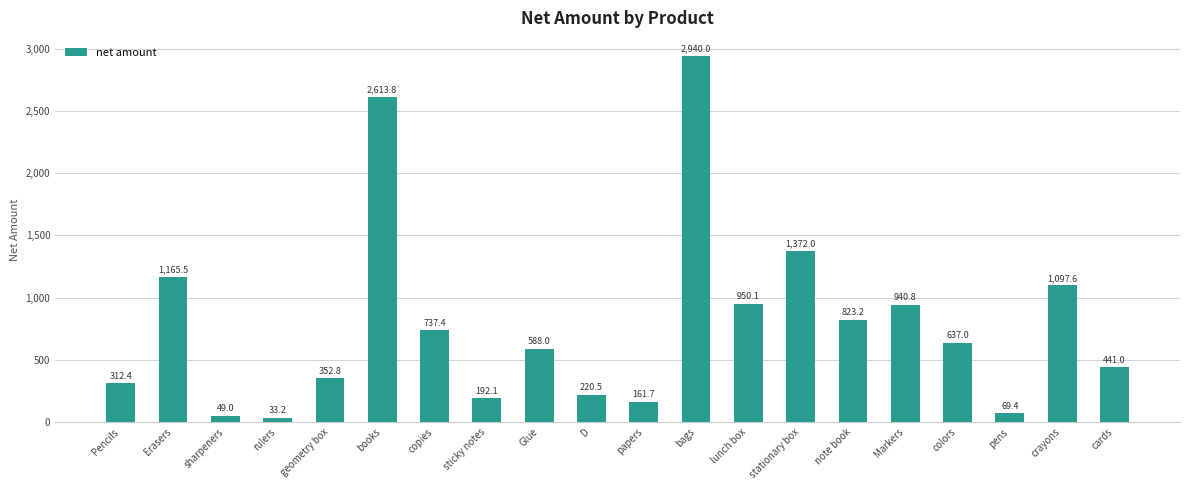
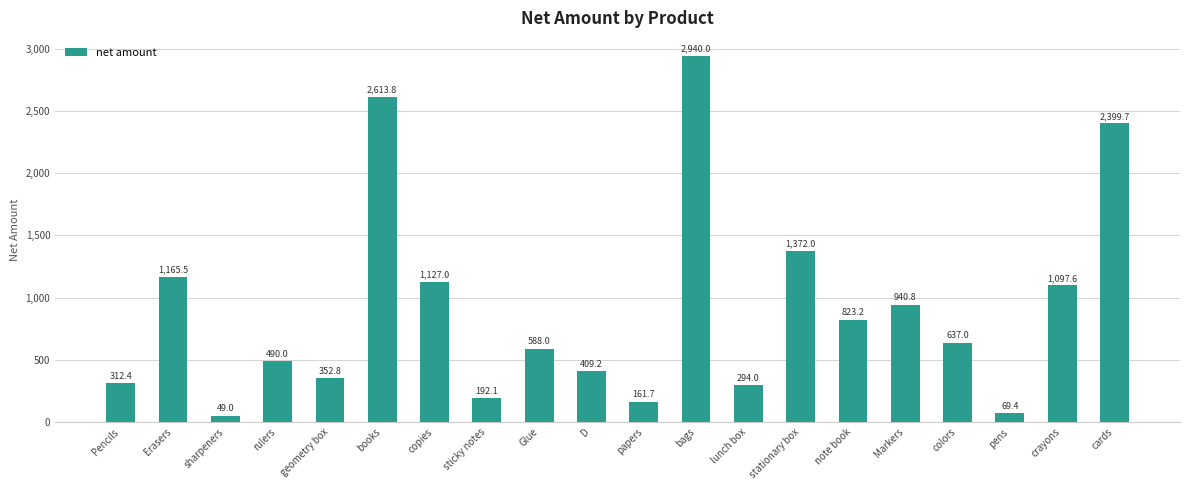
rulers: 33.2 -> 490.0
copies: 737.4 -> 1,127.0
D: 220.5 -> 409.2
lunch box: 950.1 -> 294.0
cards: 441.0 -> 2,399.7
